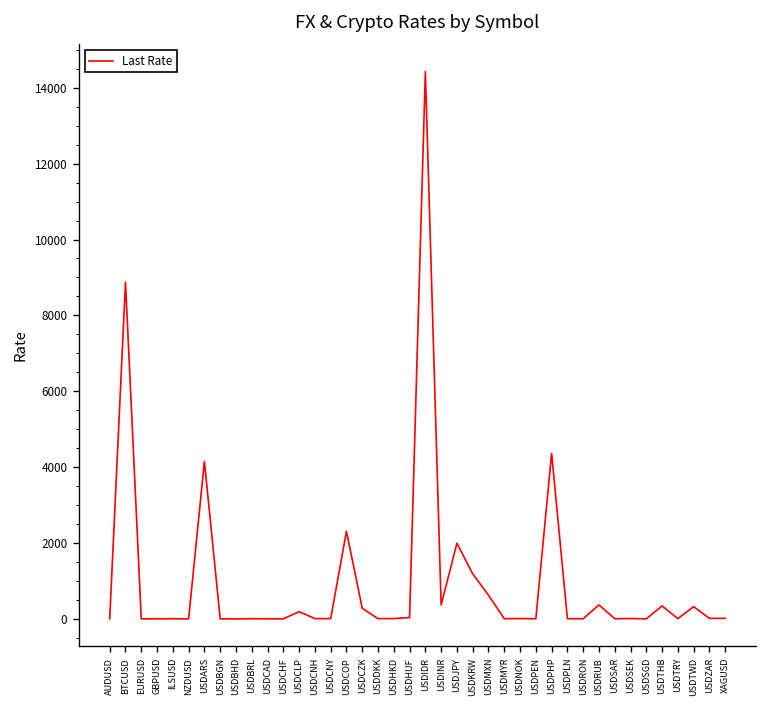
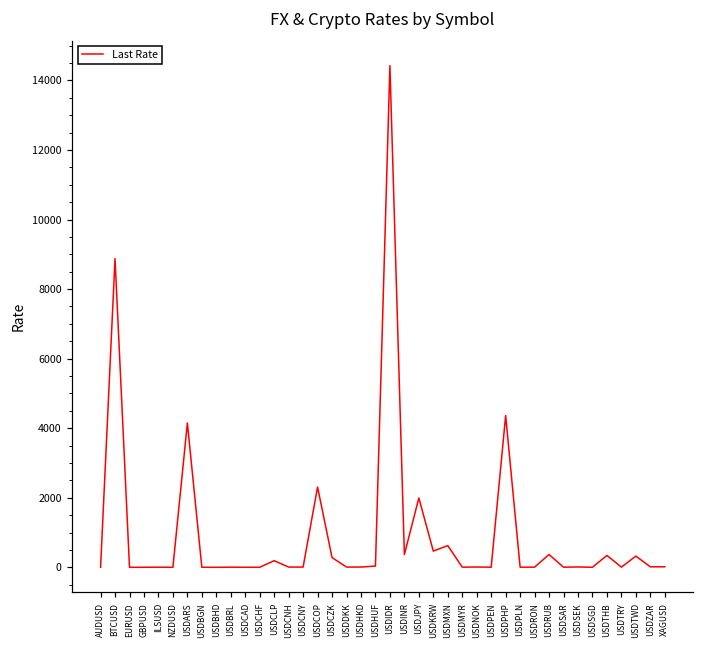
USDKRW: 1200 -> 500
